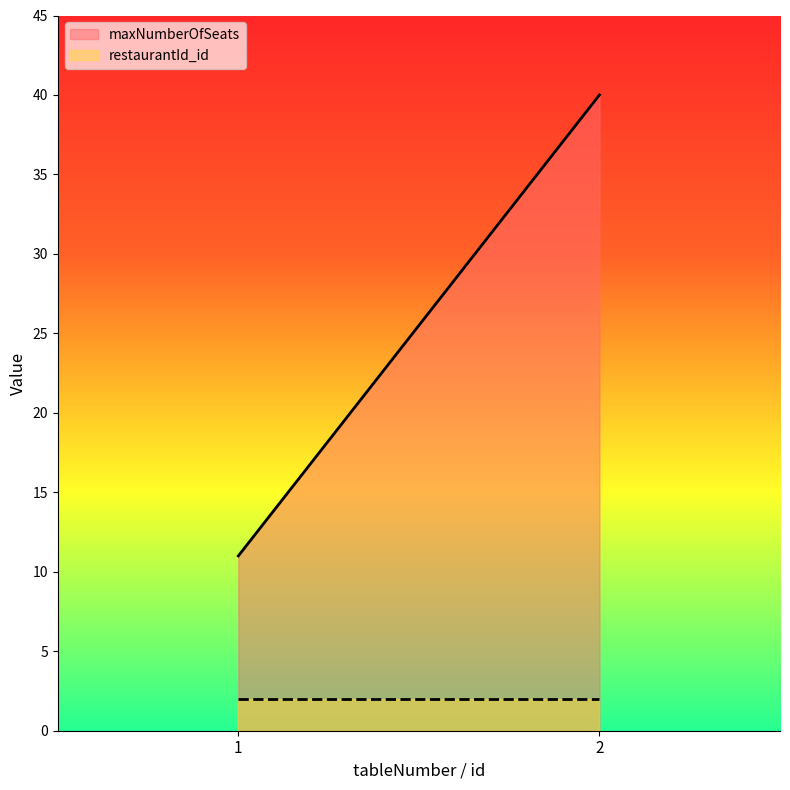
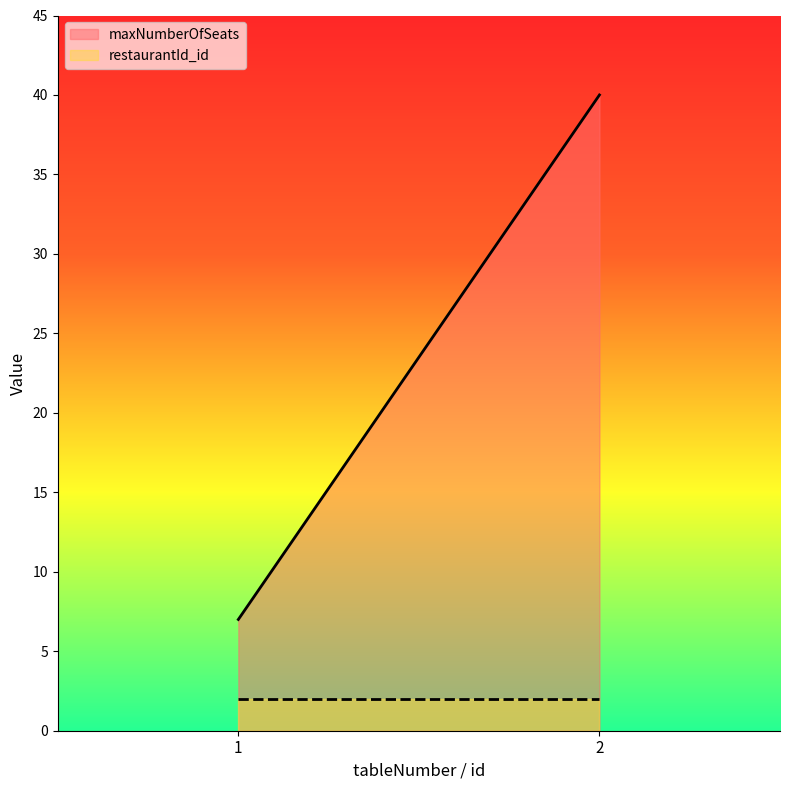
maxNumberOfSeats, 1: 11 -> 7
